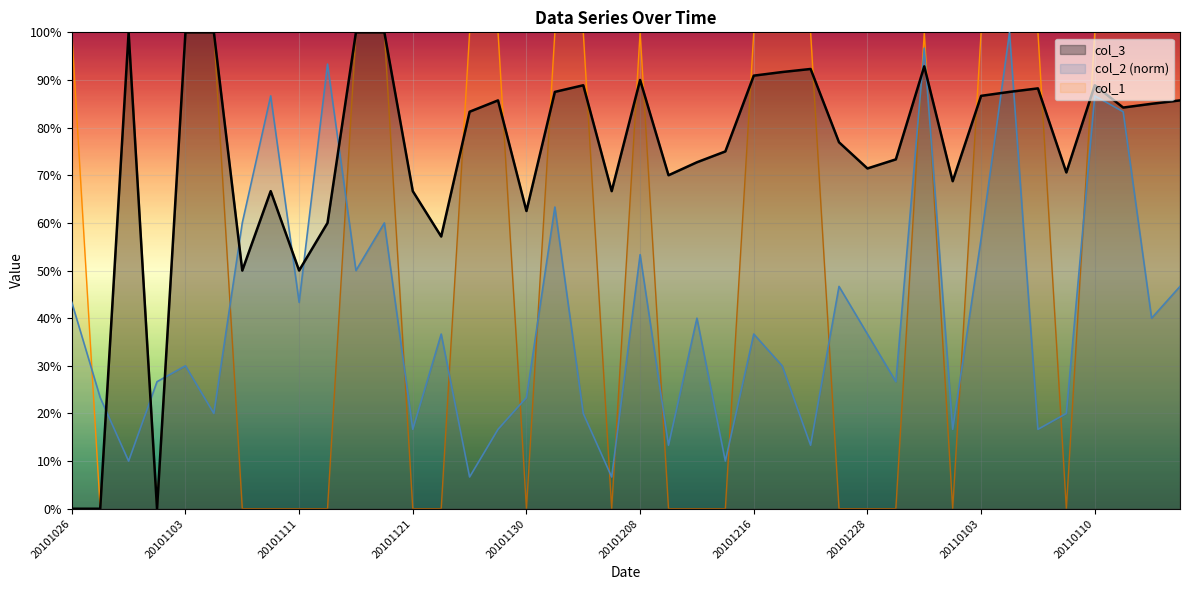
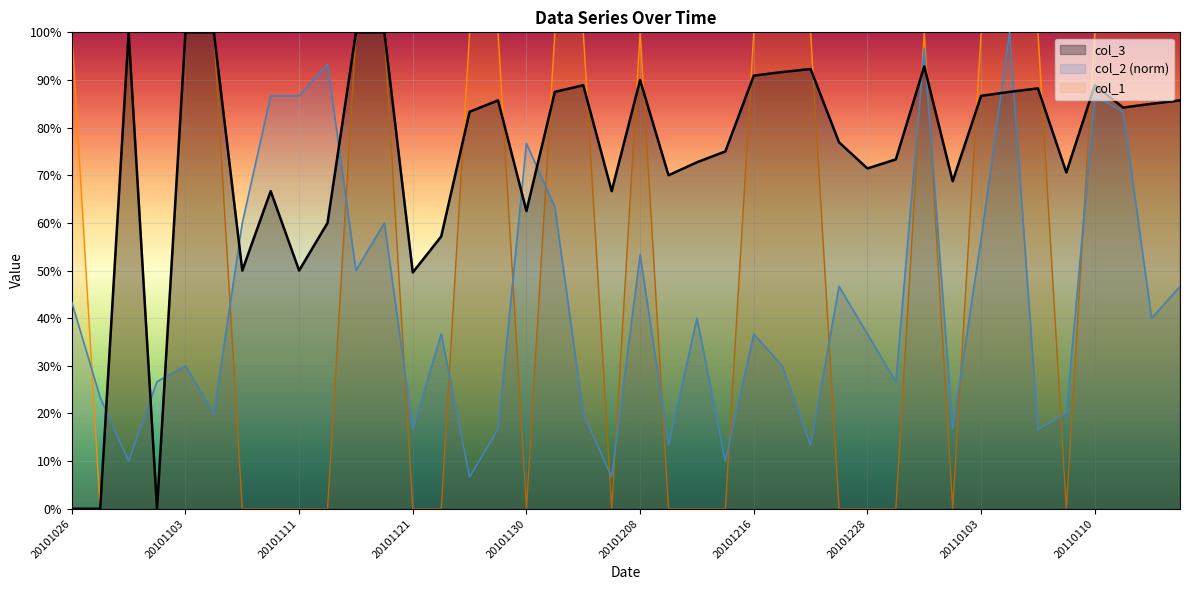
col_2 (norm), 20101111: 43% -> 87%
col_3, 20101121: 67% -> 50%
col_2 (norm), 20101130: 23% -> 77%
